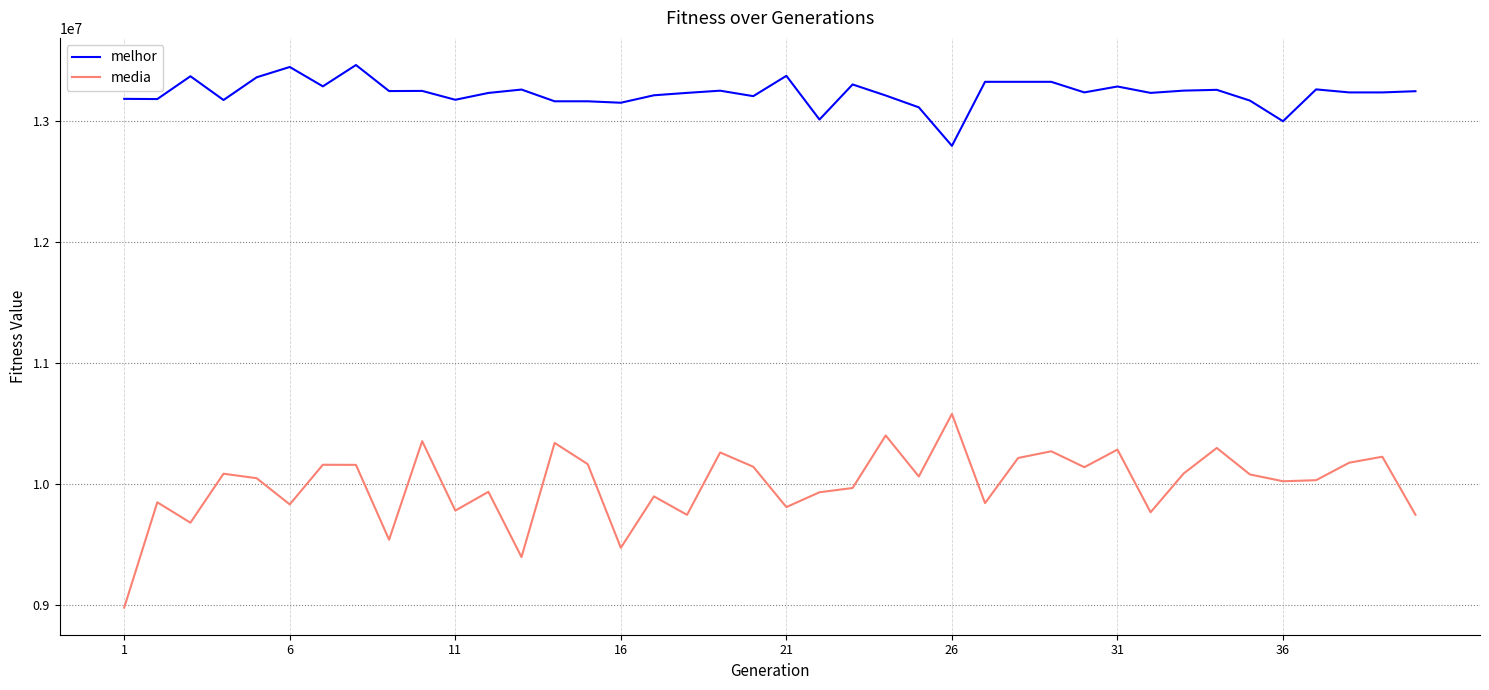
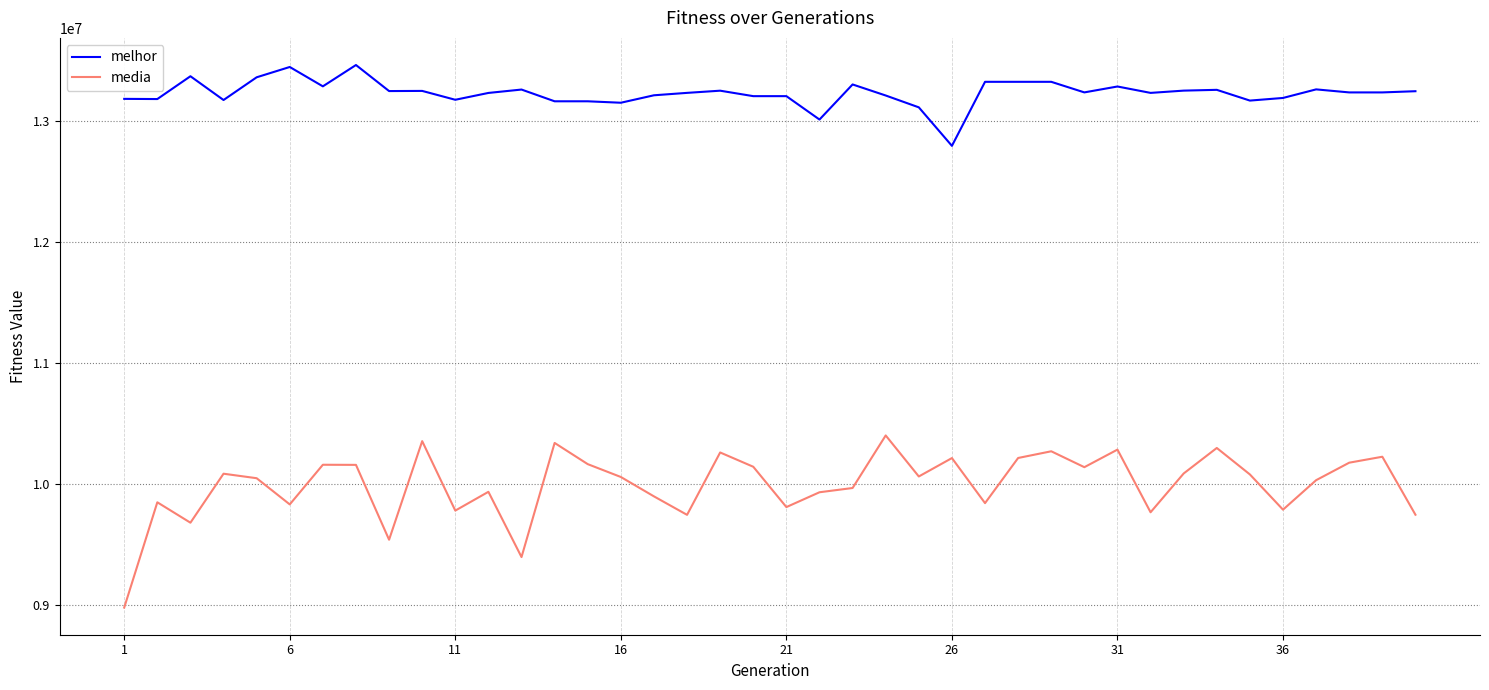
media, 16: 9470000 -> 10060000
melhor, 21: 13370000 -> 13200000
media, 26: 10580000 -> 10210000
melhor, 36: 13000000 -> 13190000
media, 36: 10020000 -> 9790000
